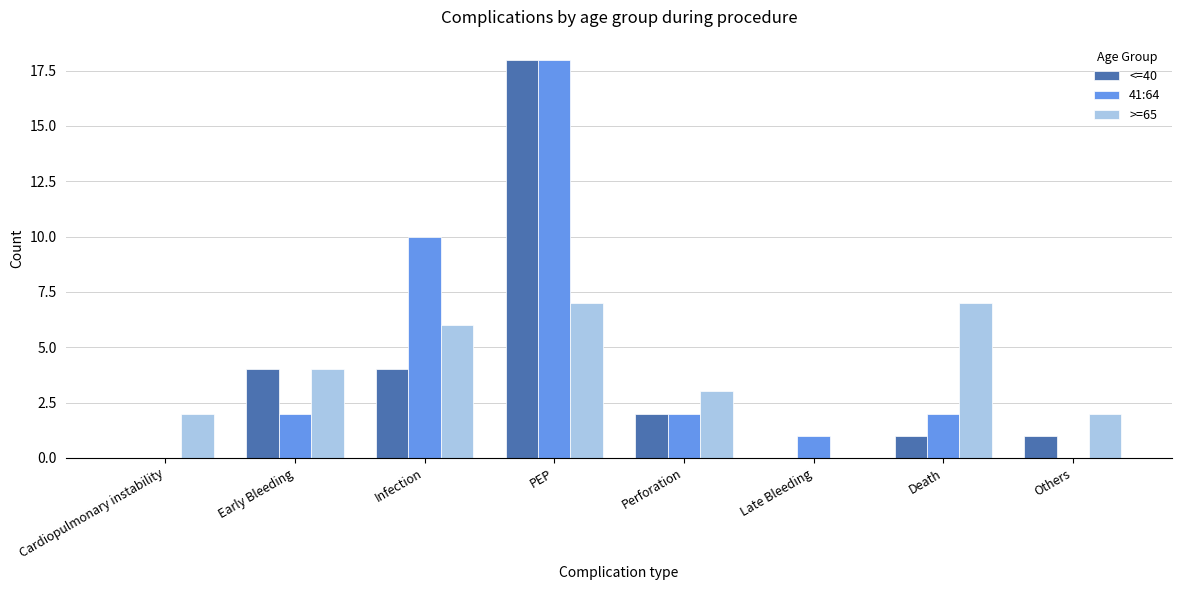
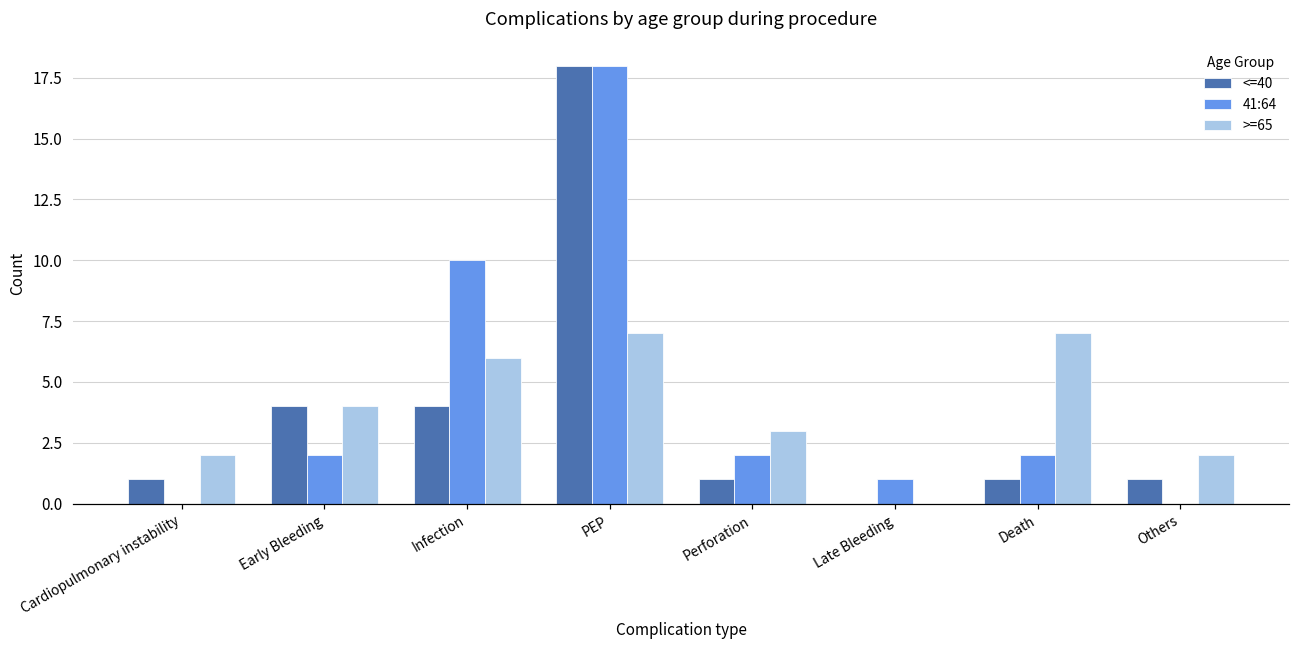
<=40, Cardiopulmonary instability: 0 -> 1
<=40, Perforation: 2 -> 1
